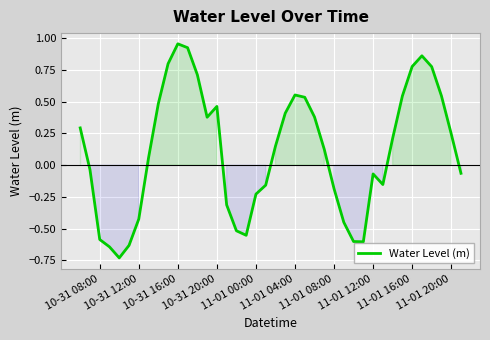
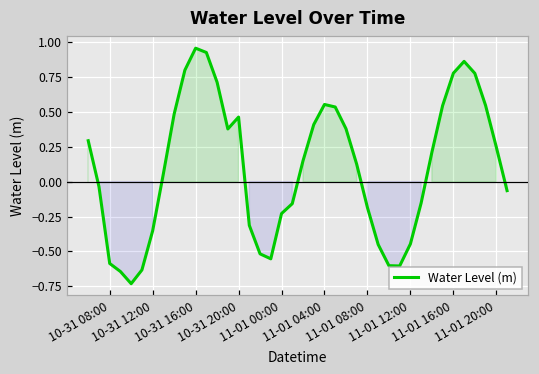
10-31 12:00: -0.42 -> -0.35
11-01 12:00: -0.07 -> -0.45
